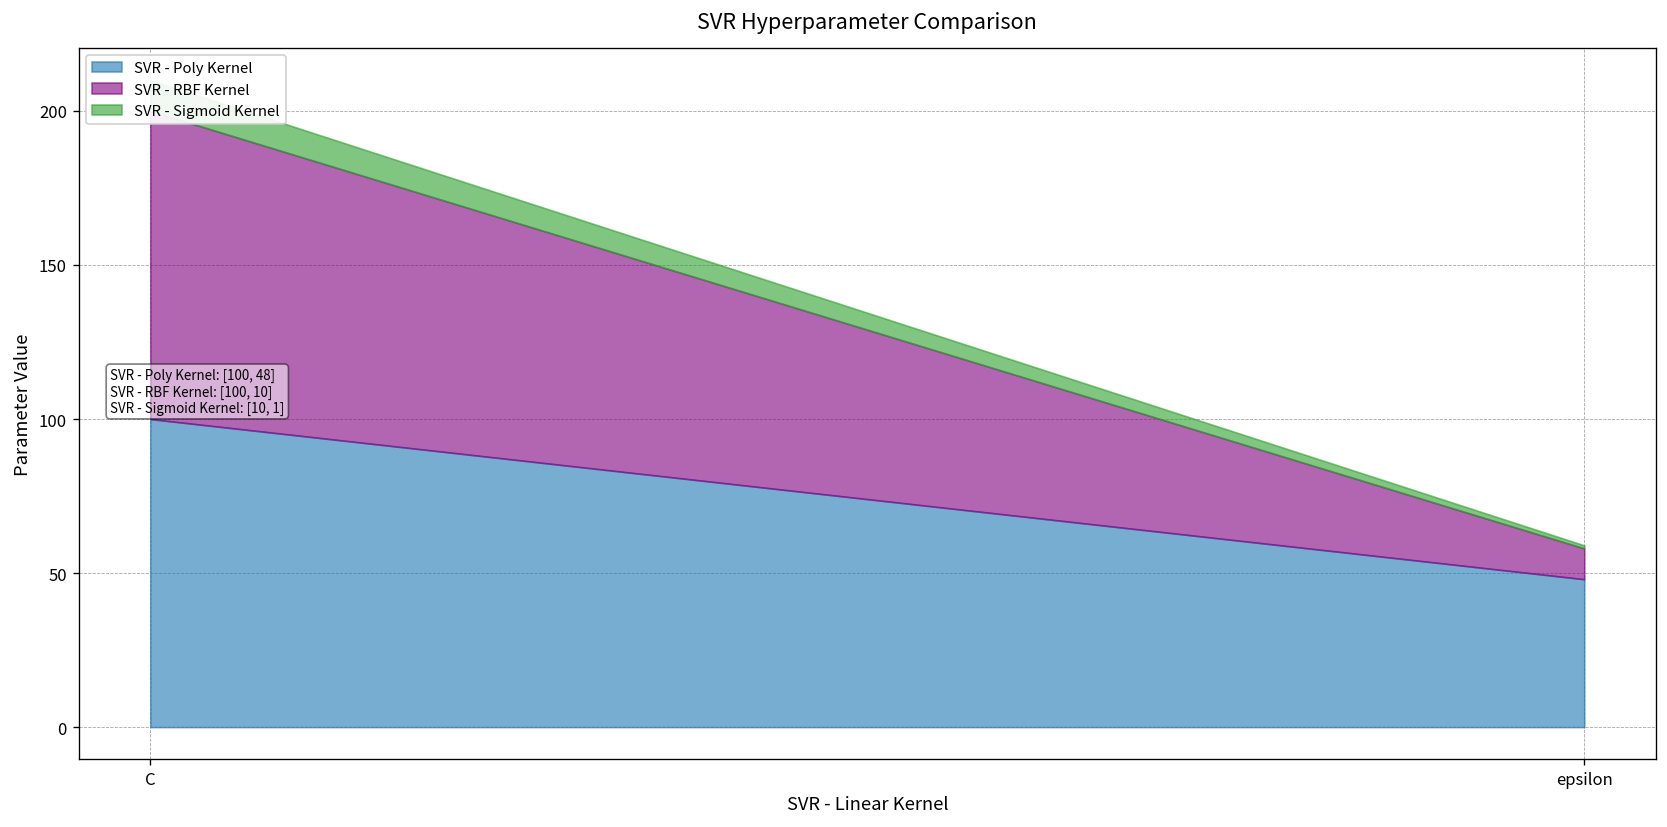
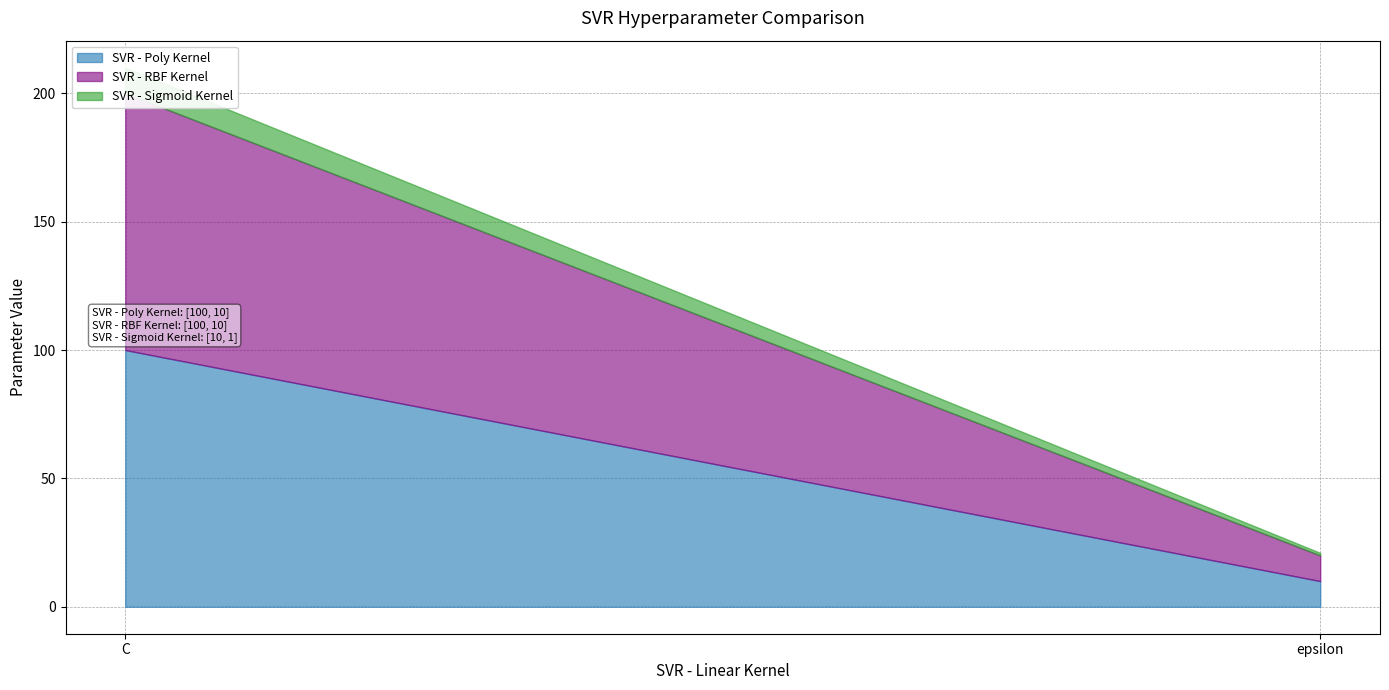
SVR - Poly Kernel, epsilon: 48] -> 10]
